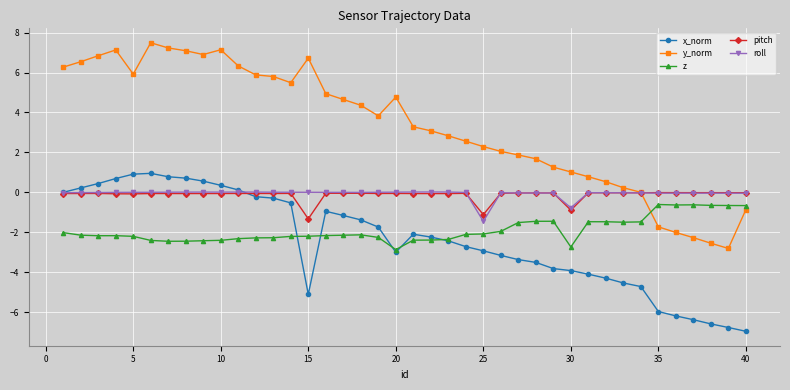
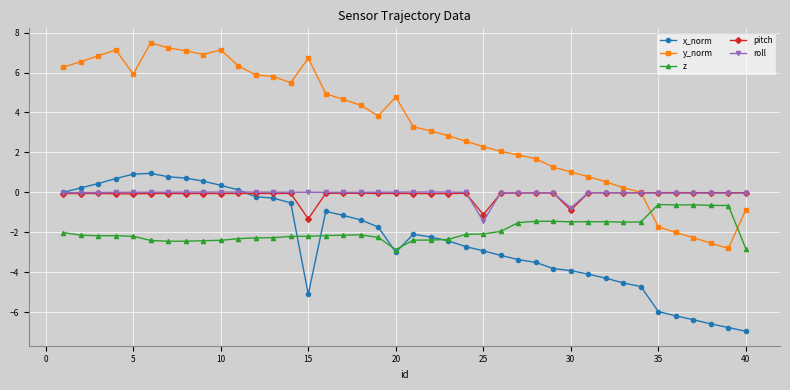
z, 30: -2.7 -> -1.5
z, 40: -0.7 -> -2.8
